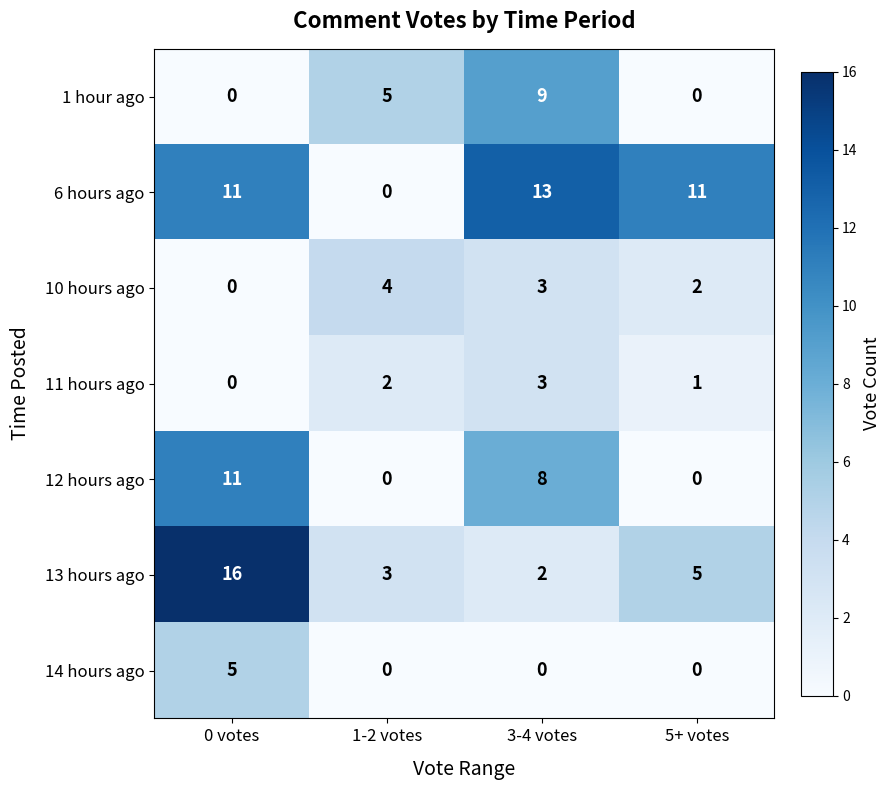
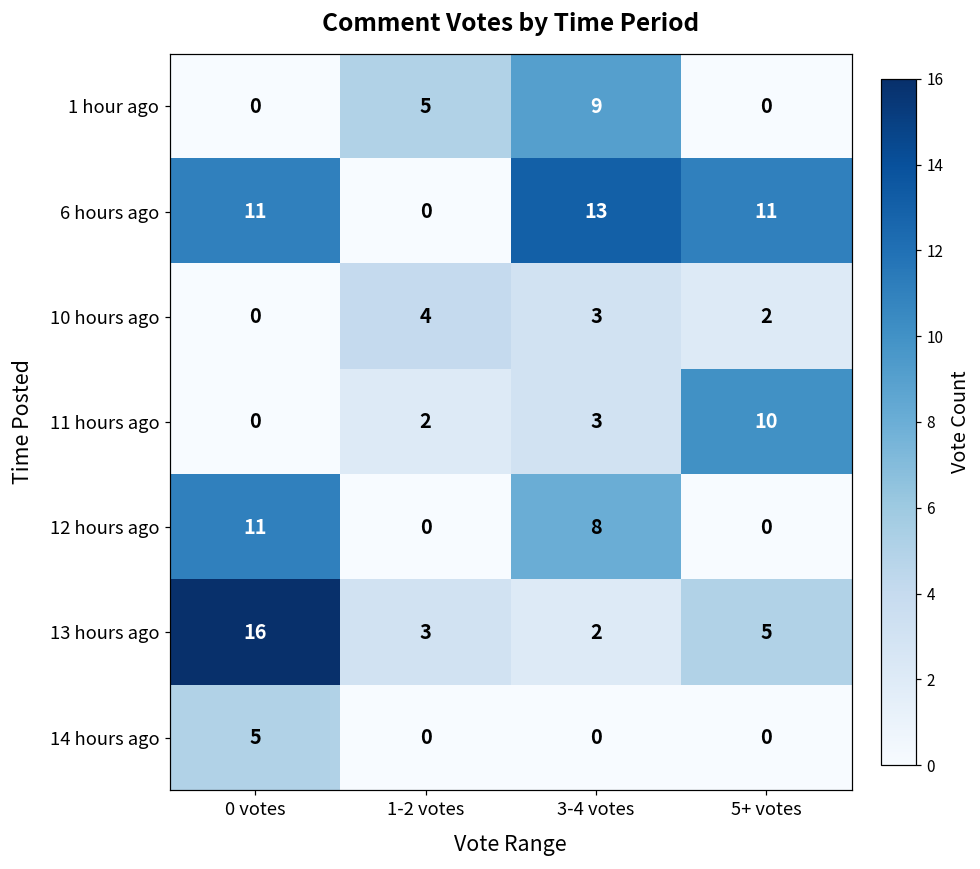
11 hours ago, 5+ votes: 1 -> 10
